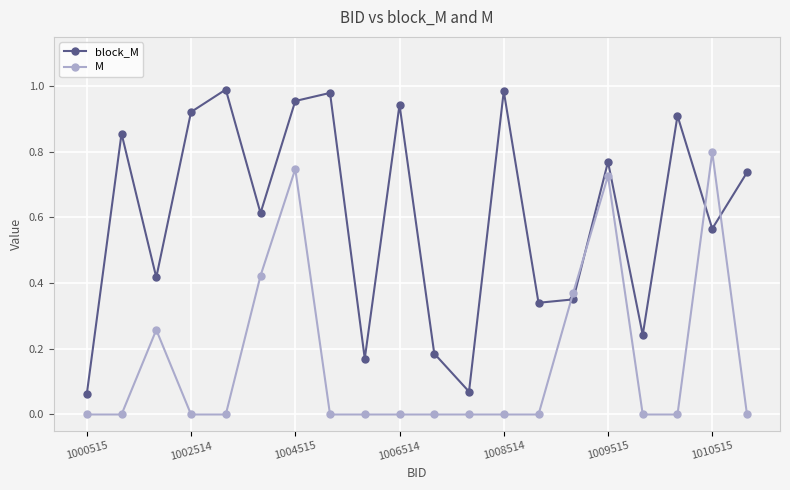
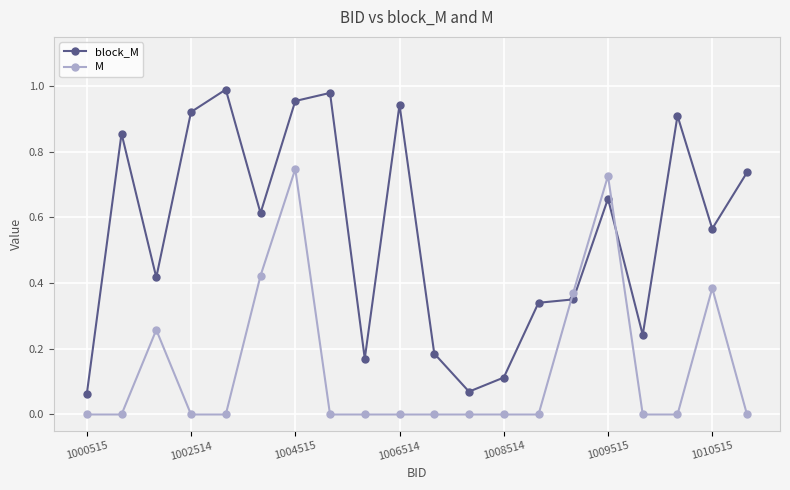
block_M, 1008514: 0.98 -> 0.11
block_M, 1009515: 0.77 -> 0.66
M, 1010515: 0.80 -> 0.38
